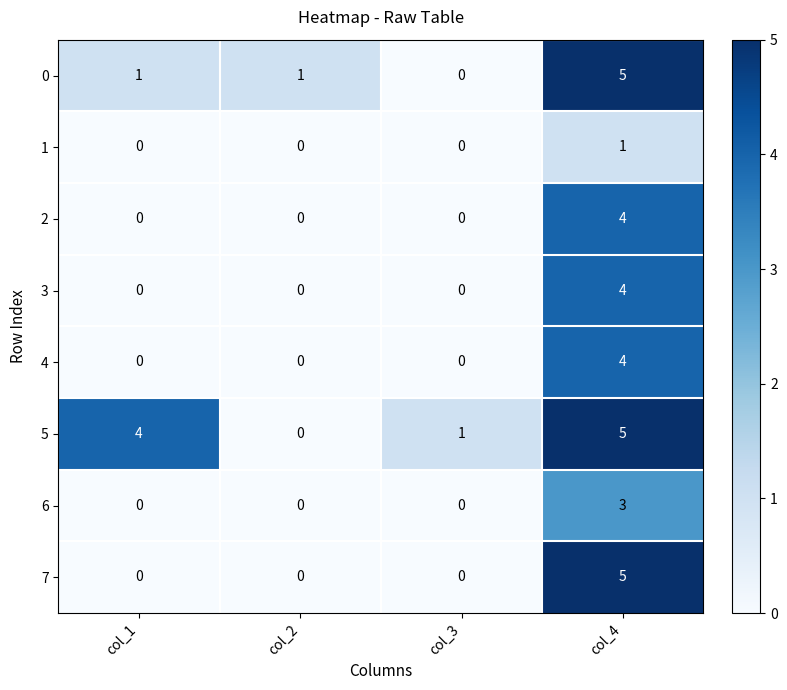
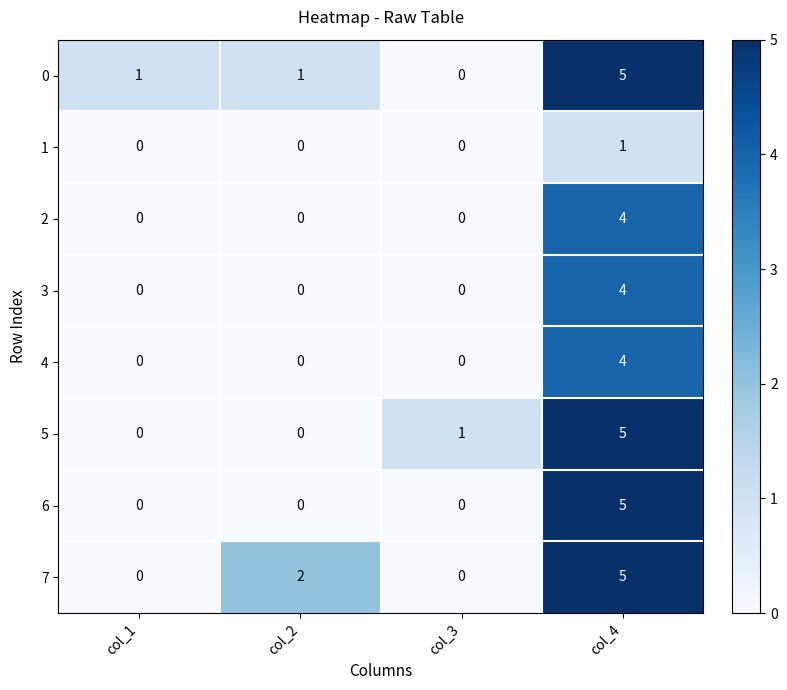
5, col_1: 4 -> 0
6, col_4: 3 -> 5
7, col_2: 0 -> 2
